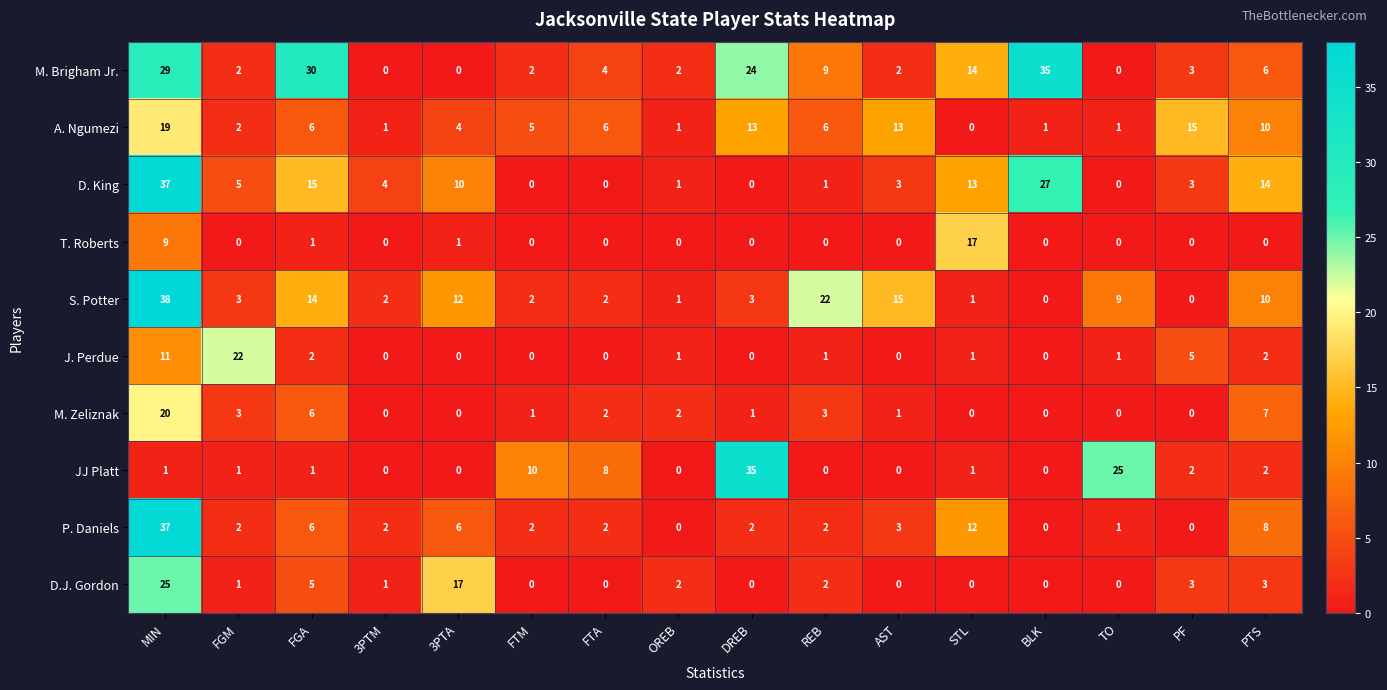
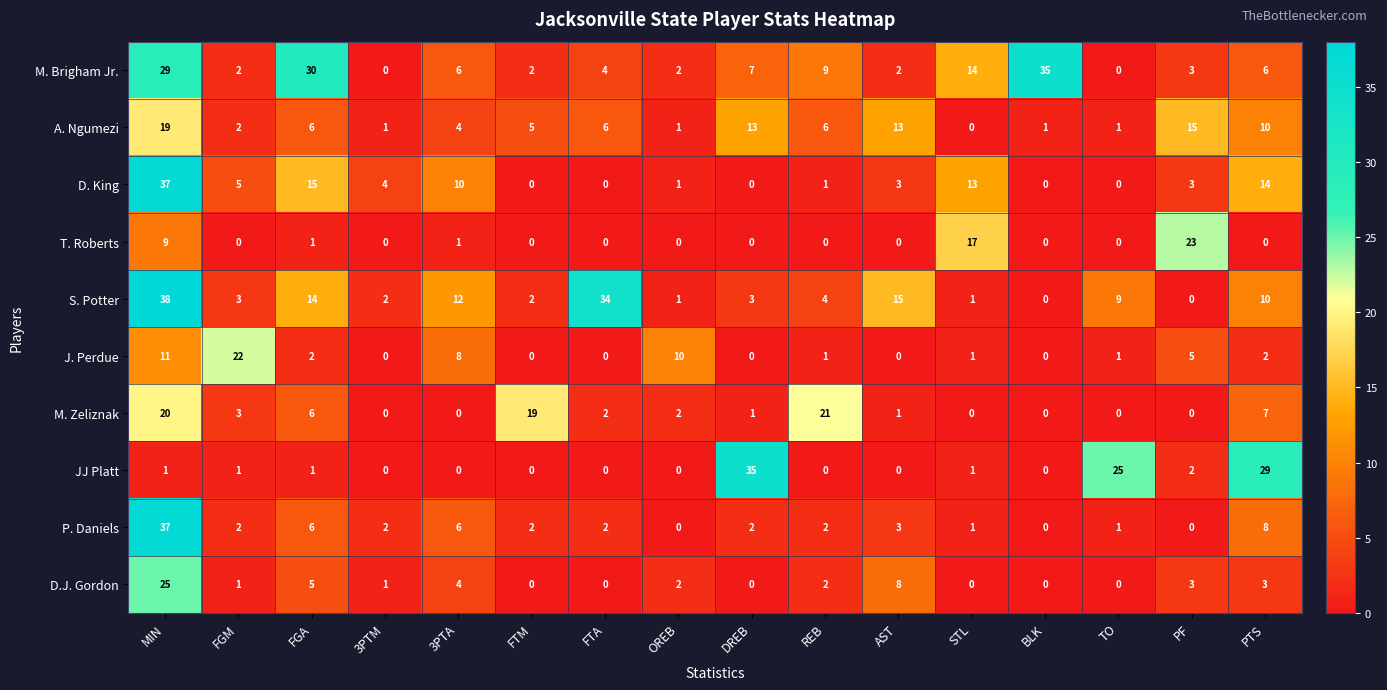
M. Brigham Jr., 3PTA: 0 -> 6
M. Brigham Jr., DREB: 24 -> 7
D. King, BLK: 27 -> 0
T. Roberts, PF: 0 -> 23
S. Potter, FTA: 2 -> 34
S. Potter, REB: 22 -> 4
J. Perdue, 3PTA: 0 -> 8
J. Perdue, OREB: 1 -> 10
M. Zeliznak, FTM: 1 -> 19
M. Zeliznak, REB: 3 -> 21
JJ Platt, FTM: 10 -> 0
JJ Platt, FTA: 8 -> 0
JJ Platt, PTS: 2 -> 29
P. Daniels, STL: 12 -> 1
D.J. Gordon, 3PTA: 17 -> 4
D.J. Gordon, AST: 0 -> 8
